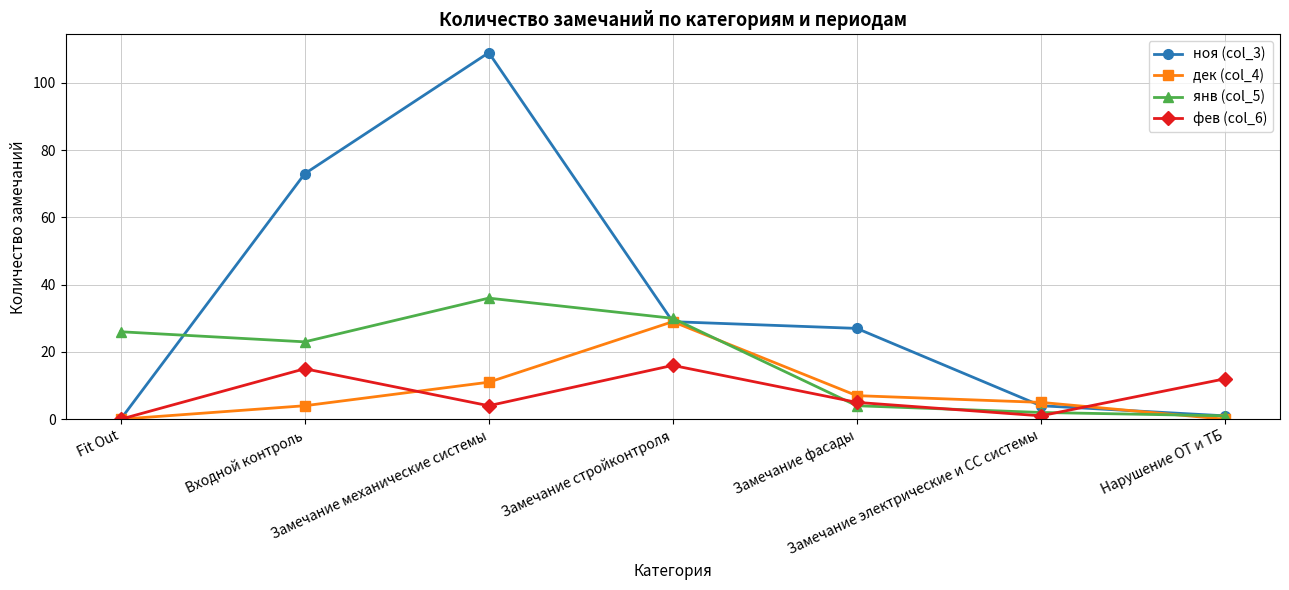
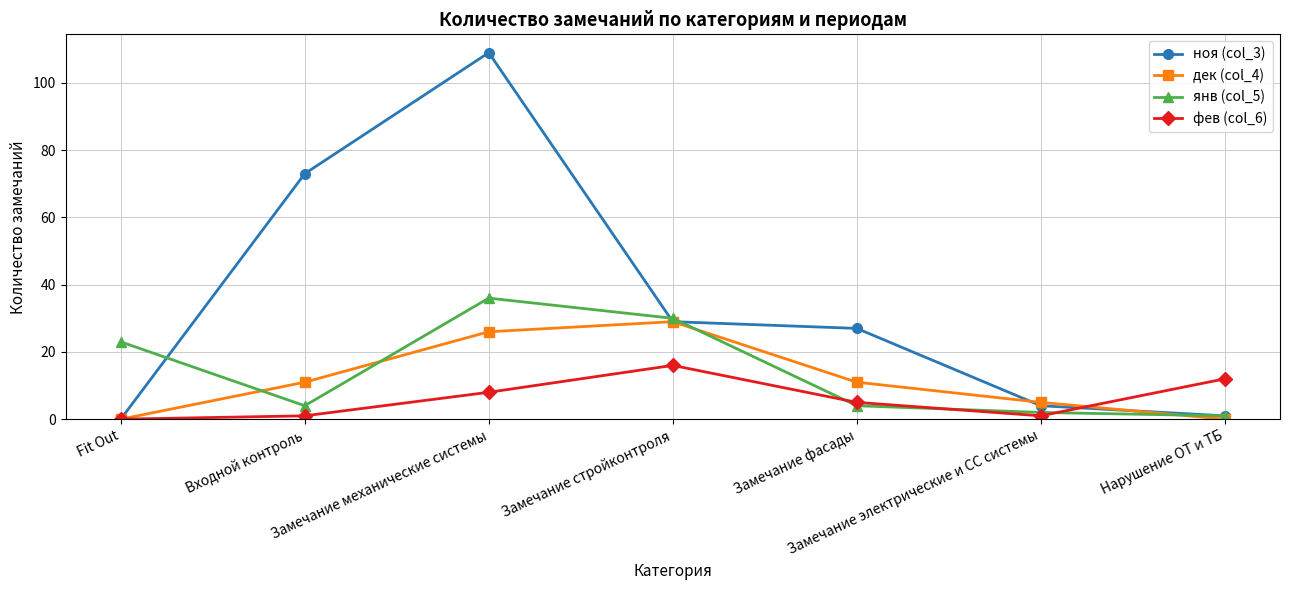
янв (col_5), Fit Out: 26 -> 23
дек (col_4), Входной контроль: 4 -> 11
янв (col_5), Входной контроль: 23 -> 4
фев (col_6), Входной контроль: 15 -> 1
дек (col_4), Замечание механические системы: 11 -> 26
фев (col_6), Замечание механические системы: 4 -> 8
дек (col_4), Замечание фасады: 7 -> 11
